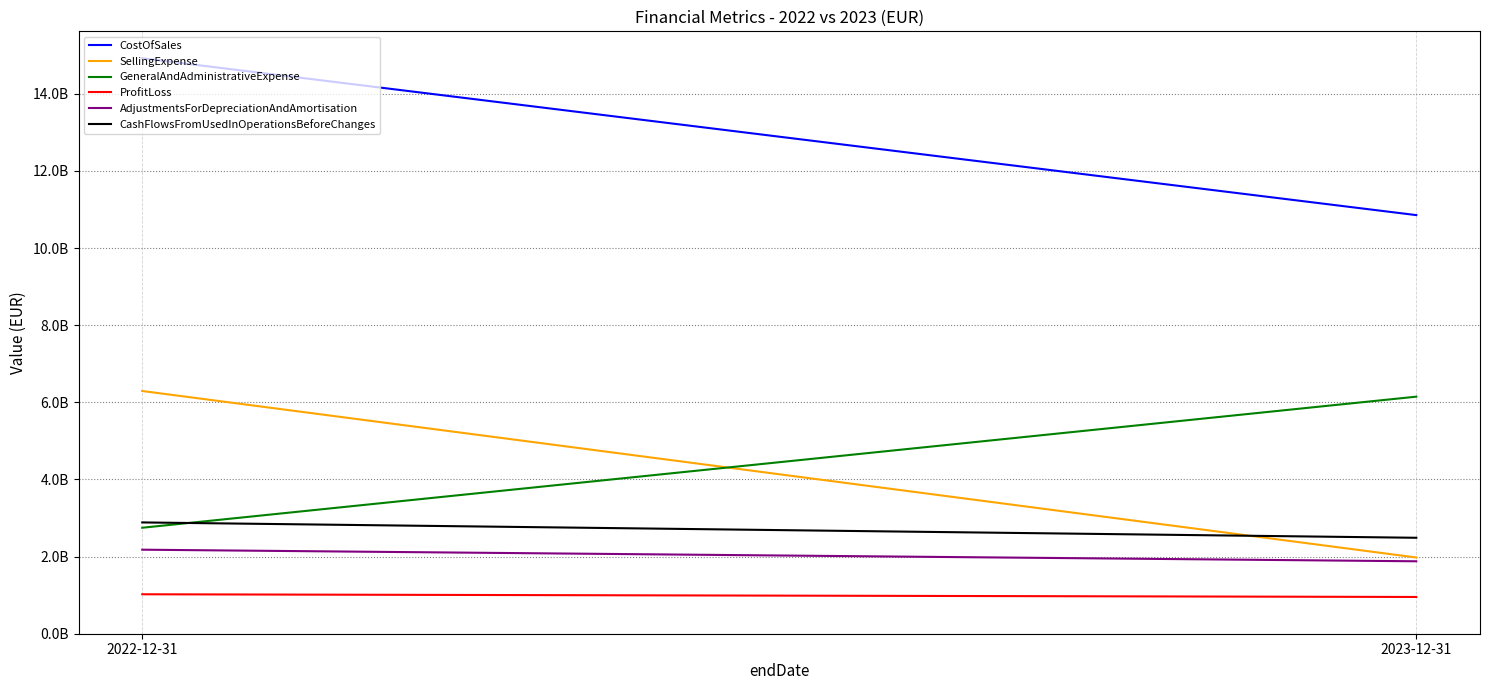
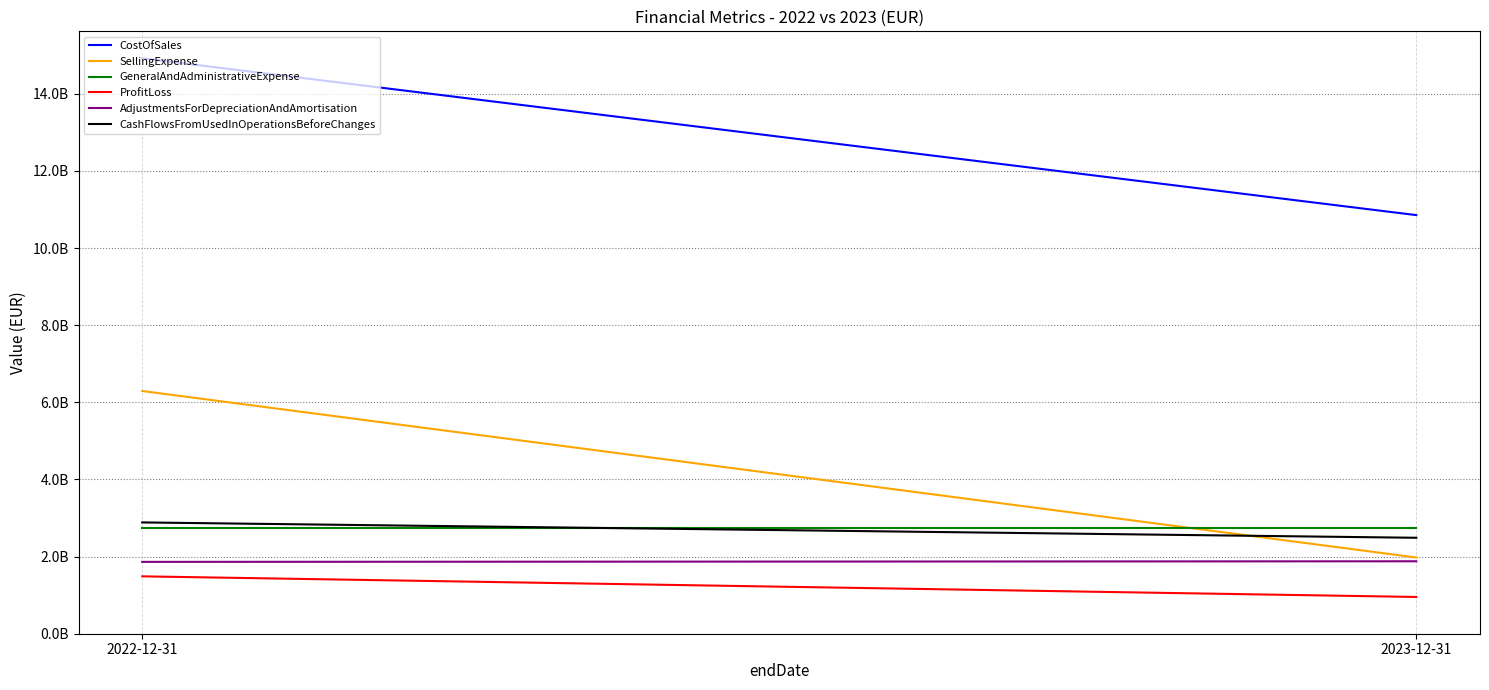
ProfitLoss, 2022-12-31: 1000000000 -> 1500000000
AdjustmentsForDepreciationAndAmortisation, 2022-12-31: 2200000000 -> 1900000000
GeneralAndAdministrativeExpense, 2023-12-31: 6100000000 -> 2700000000
